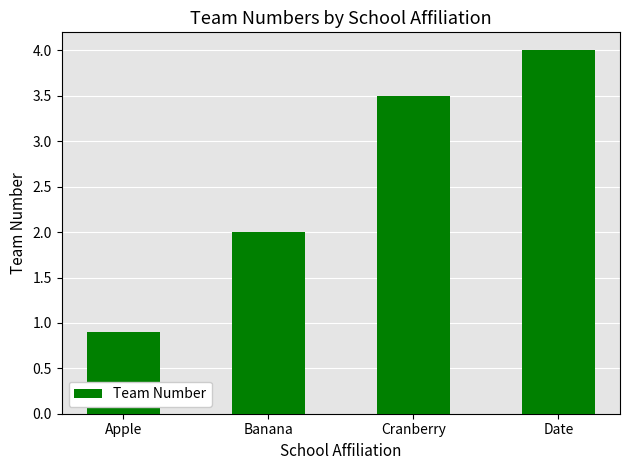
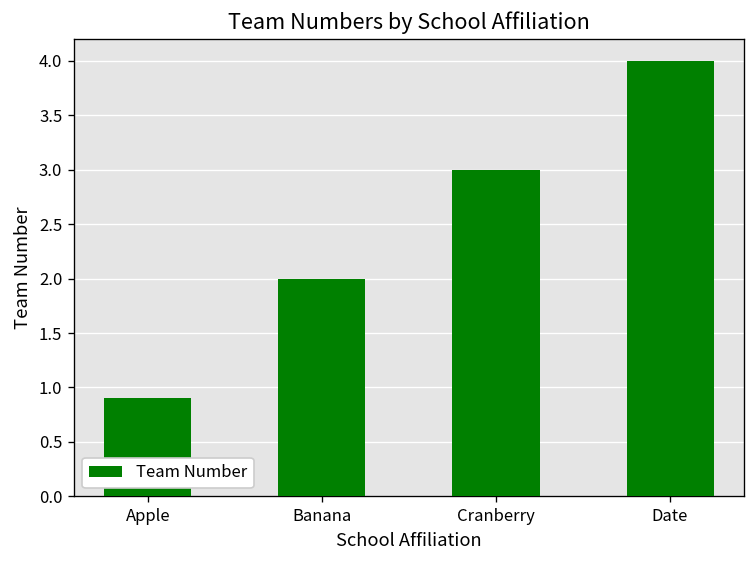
Cranberry: 3.5 -> 3.0
